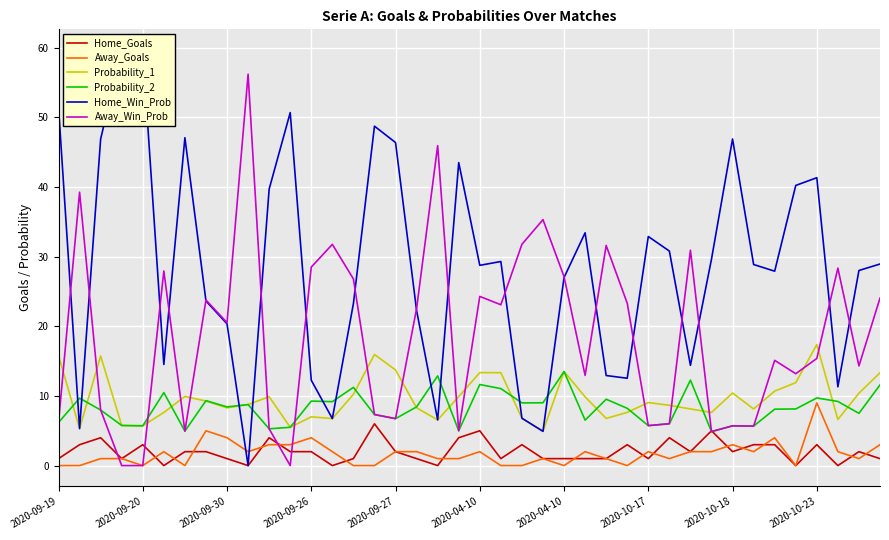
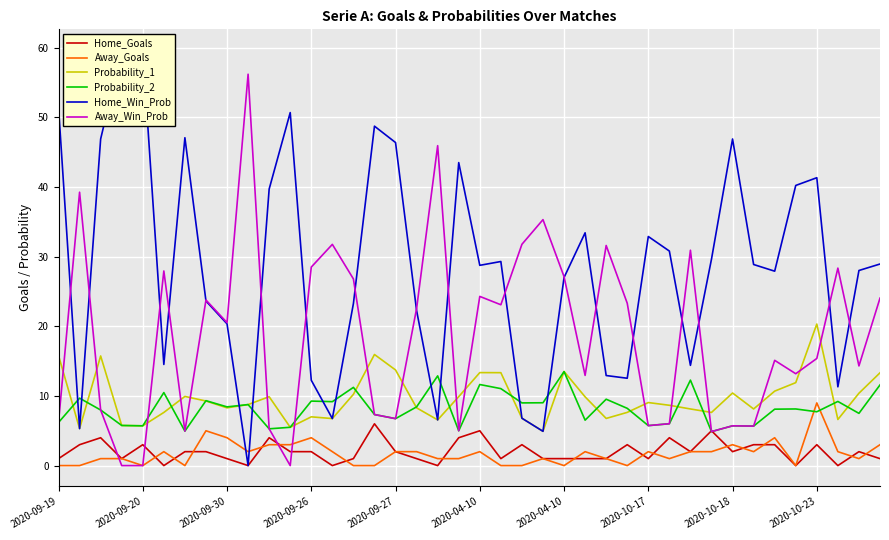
Probability_1, 2020-10-23: 17 -> 20
Probability_2, 2020-10-23: 10 -> 8
